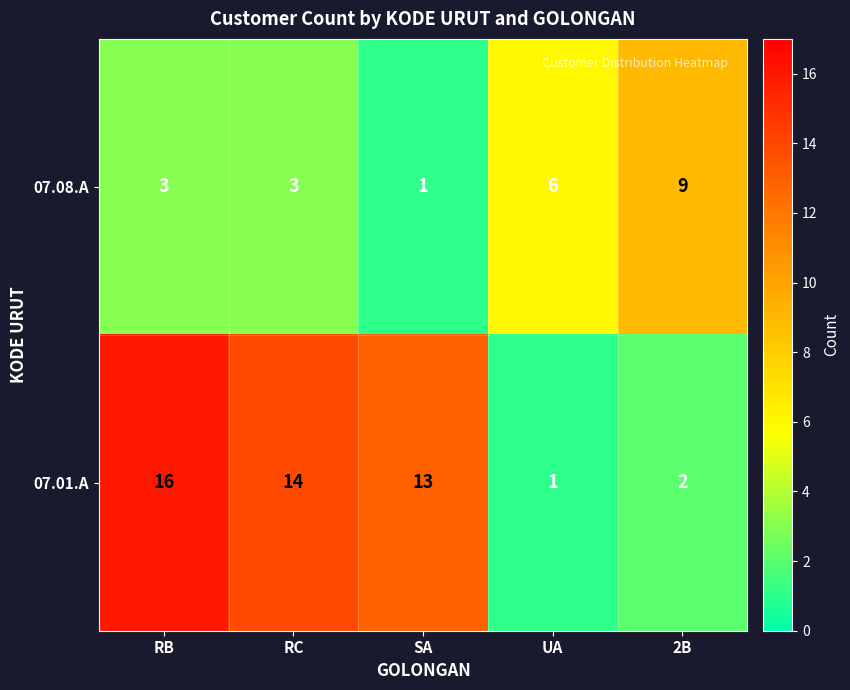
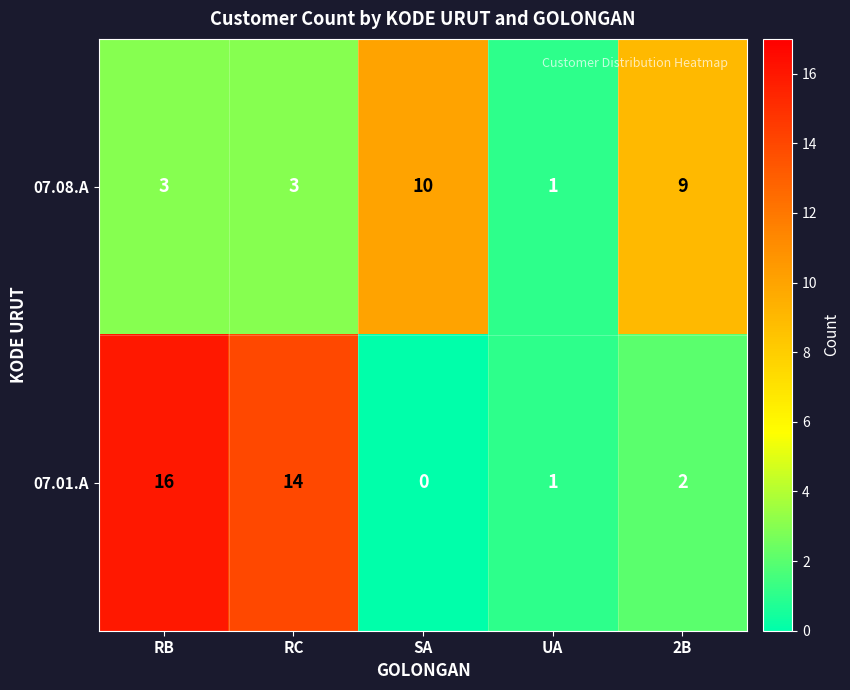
07.08.A, SA: 1 -> 10
07.08.A, UA: 6 -> 1
07.01.A, SA: 13 -> 0
